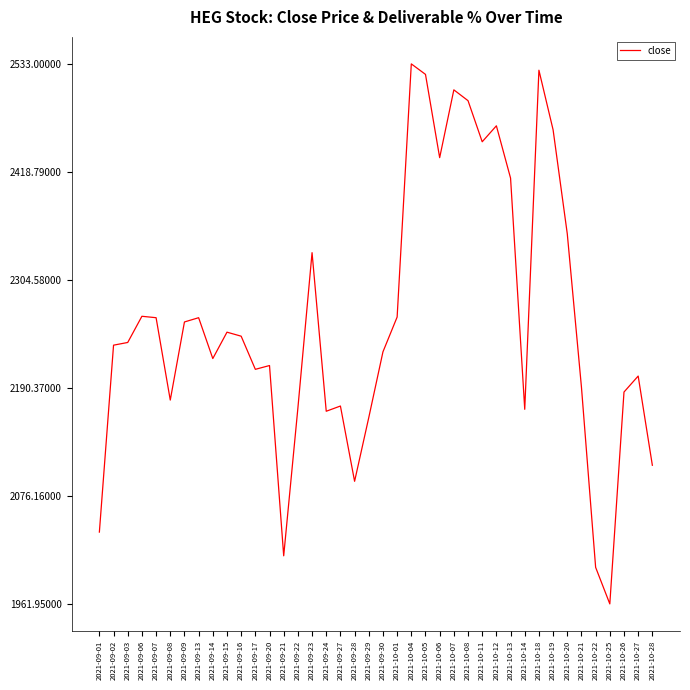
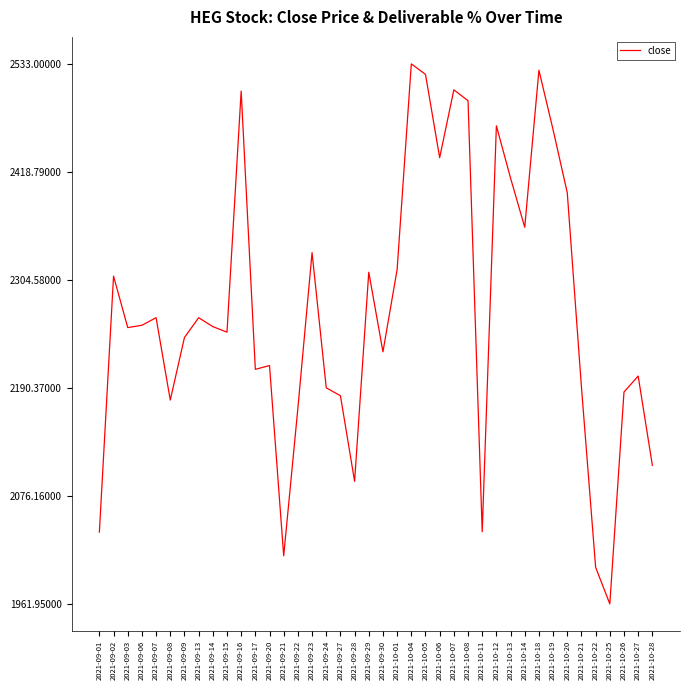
2021-09-02: 2240 -> 2310
2021-09-03: 2240 -> 2250
2021-09-06: 2270 -> 2260
2021-09-09: 2260 -> 2240
2021-09-14: 2220 -> 2260
2021-09-16: 2250 -> 2500
2021-09-24: 2170 -> 2190
2021-09-27: 2170 -> 2180
2021-09-29: 2160 -> 2310
2021-10-01: 2270 -> 2320
2021-10-11: 2450 -> 2040
2021-10-14: 2170 -> 2360
2021-10-20: 2350 -> 2400
